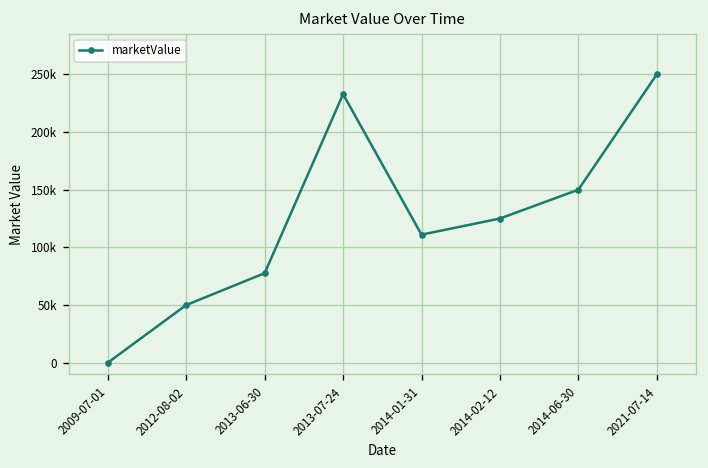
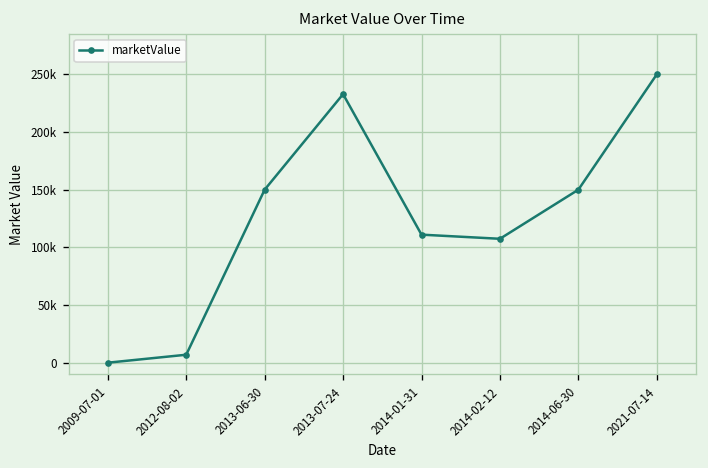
2012-08-02: 50000 -> 10000
2013-06-30: 80000 -> 150000
2014-02-12: 130000 -> 110000
